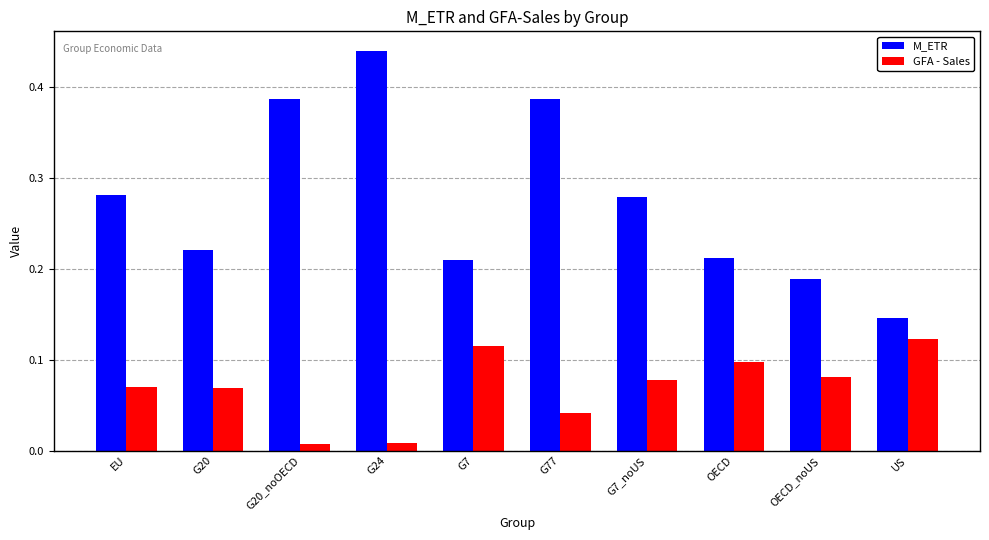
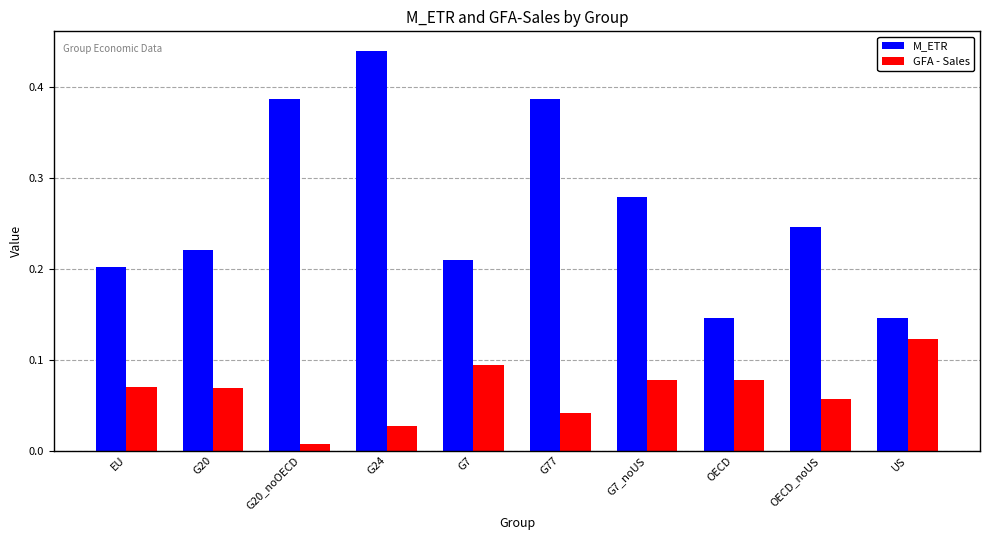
M_ETR, EU: 0.28 -> 0.20
GFA - Sales, G24: 0.01 -> 0.03
GFA - Sales, G7: 0.12 -> 0.09
M_ETR, OECD: 0.21 -> 0.15
GFA - Sales, OECD: 0.10 -> 0.08
M_ETR, OECD_noUS: 0.19 -> 0.25
GFA - Sales, OECD_noUS: 0.08 -> 0.06
